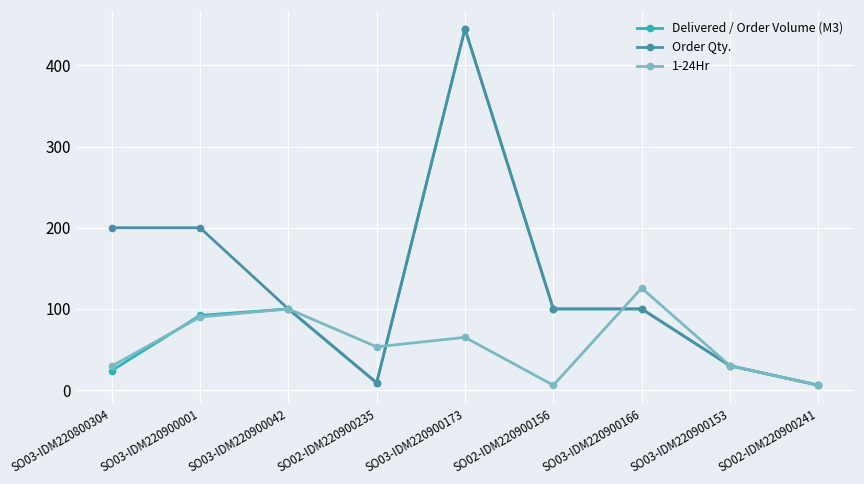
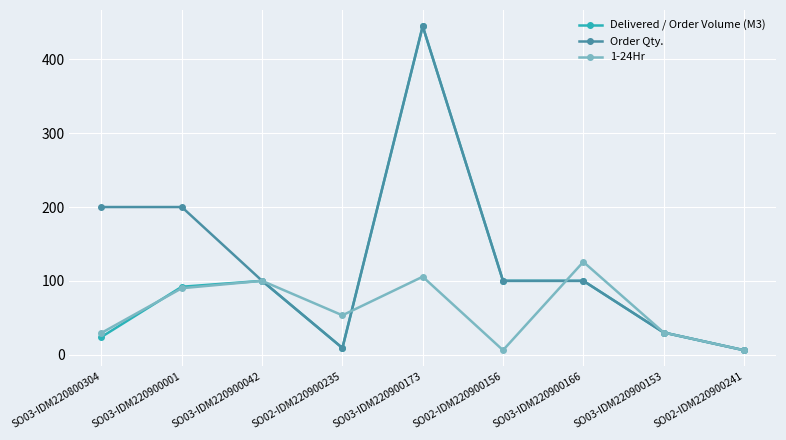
1-24Hr, SO03-IDM220900173: 70 -> 110
